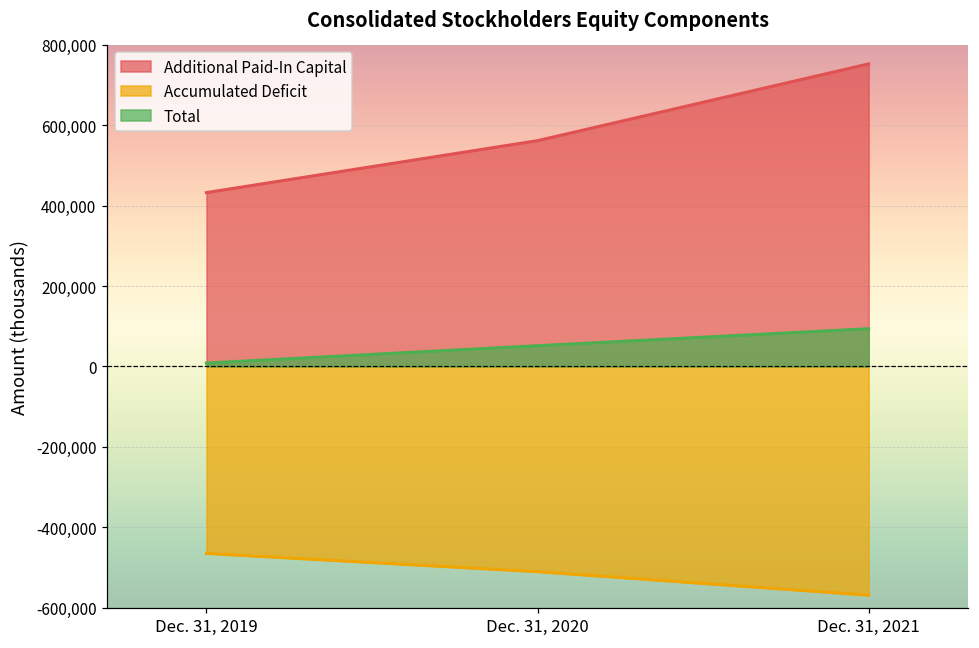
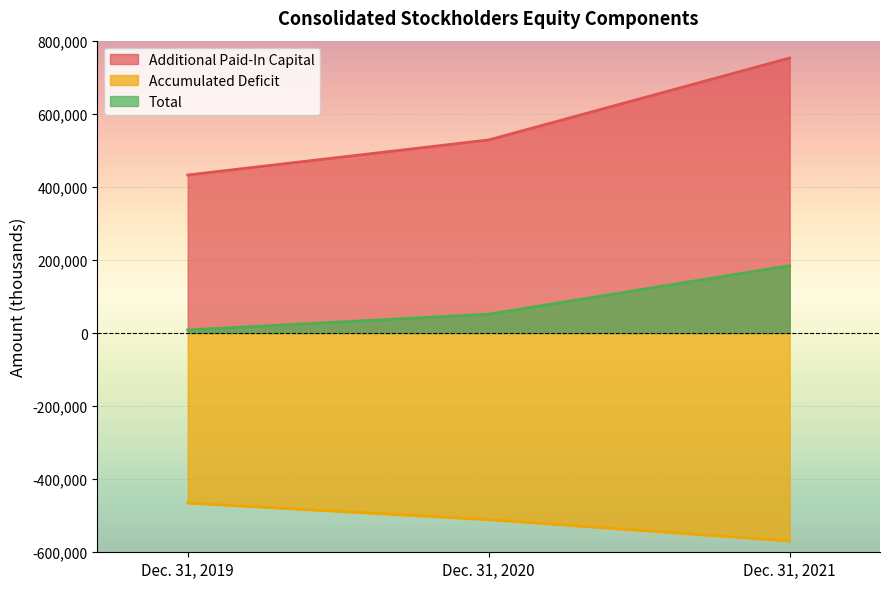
Additional Paid-In Capital, Dec. 31, 2020: 560,000 -> 530,000
Total, Dec. 31, 2021: 90,000 -> 180,000
